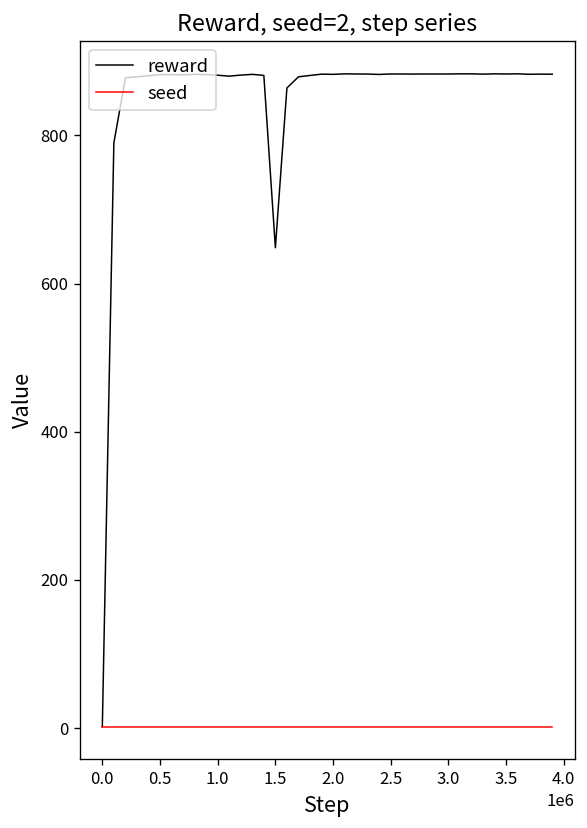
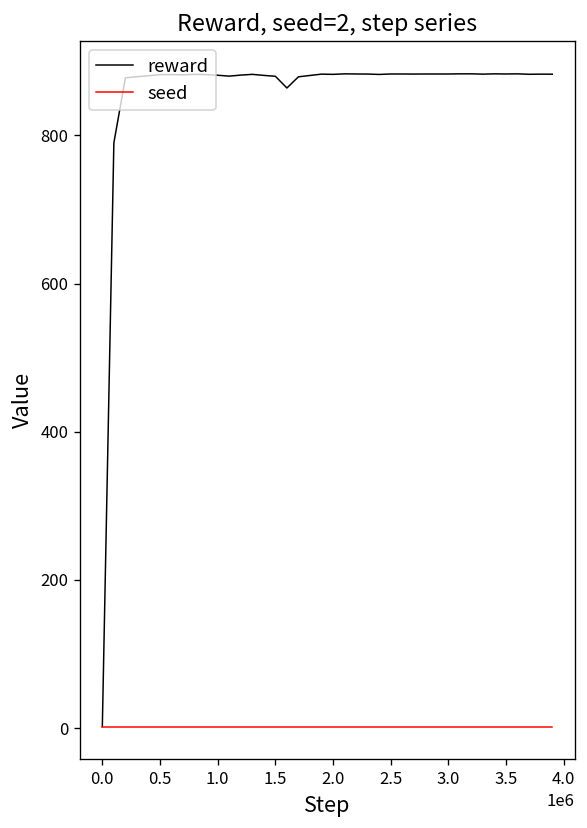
reward, 1.5: 650 -> 880
